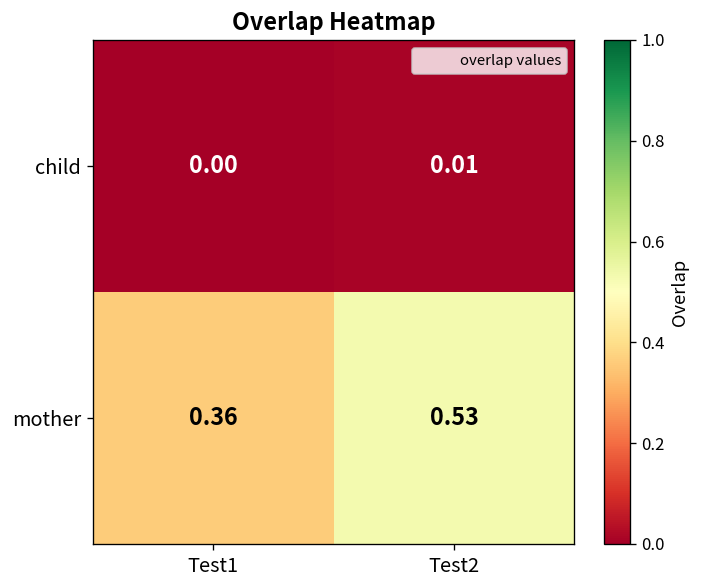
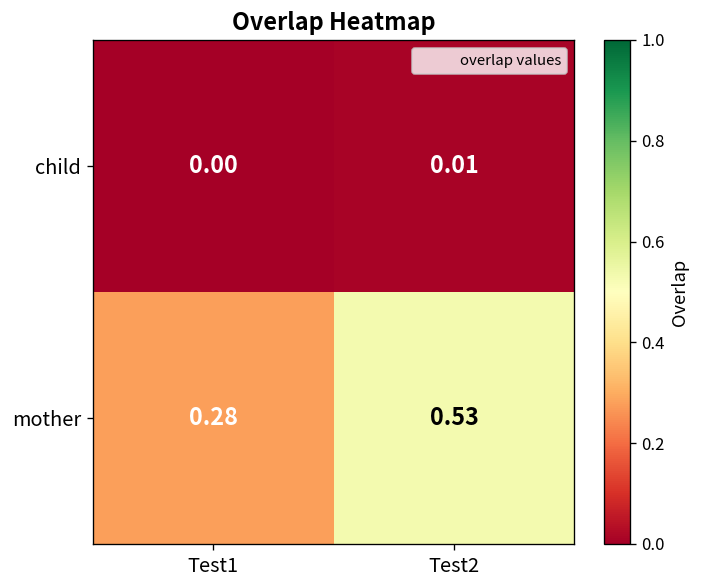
mother, Test1: 0.36 -> 0.28
